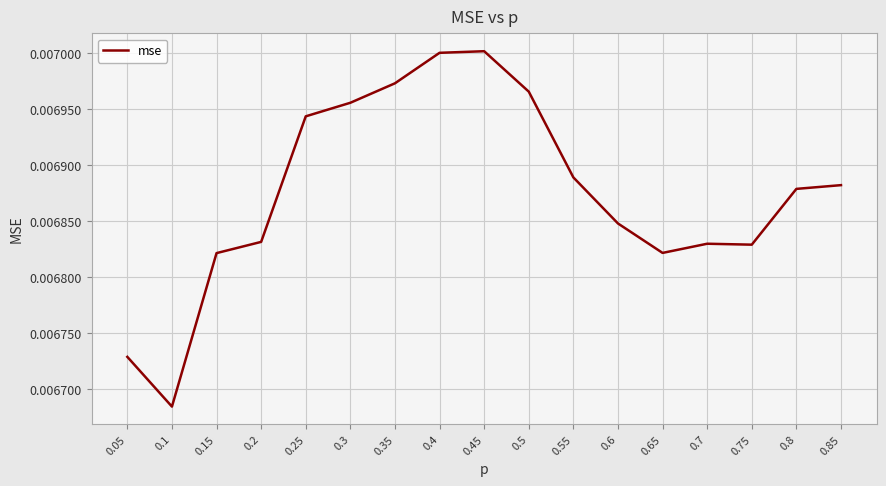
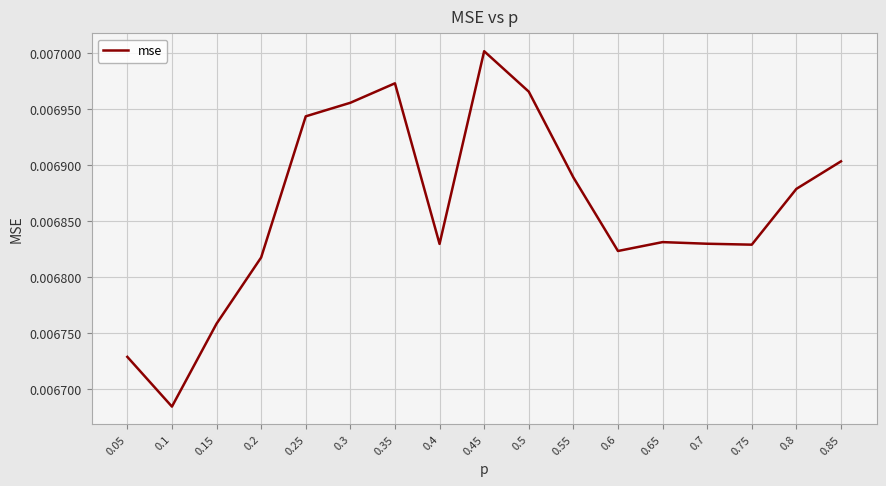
0.15: 0.006821 -> 0.006758
0.2: 0.006831 -> 0.006818
0.4: 0.007000 -> 0.006830
0.6: 0.006848 -> 0.006823
0.65: 0.006822 -> 0.006831
0.85: 0.006882 -> 0.006903
